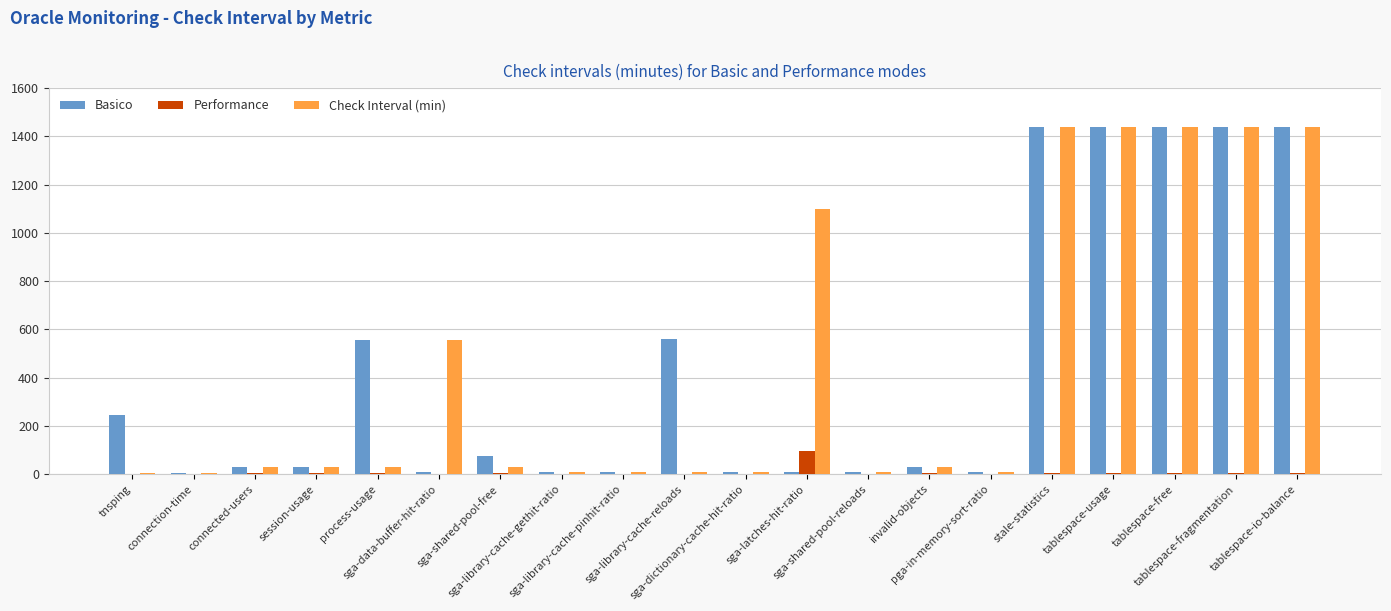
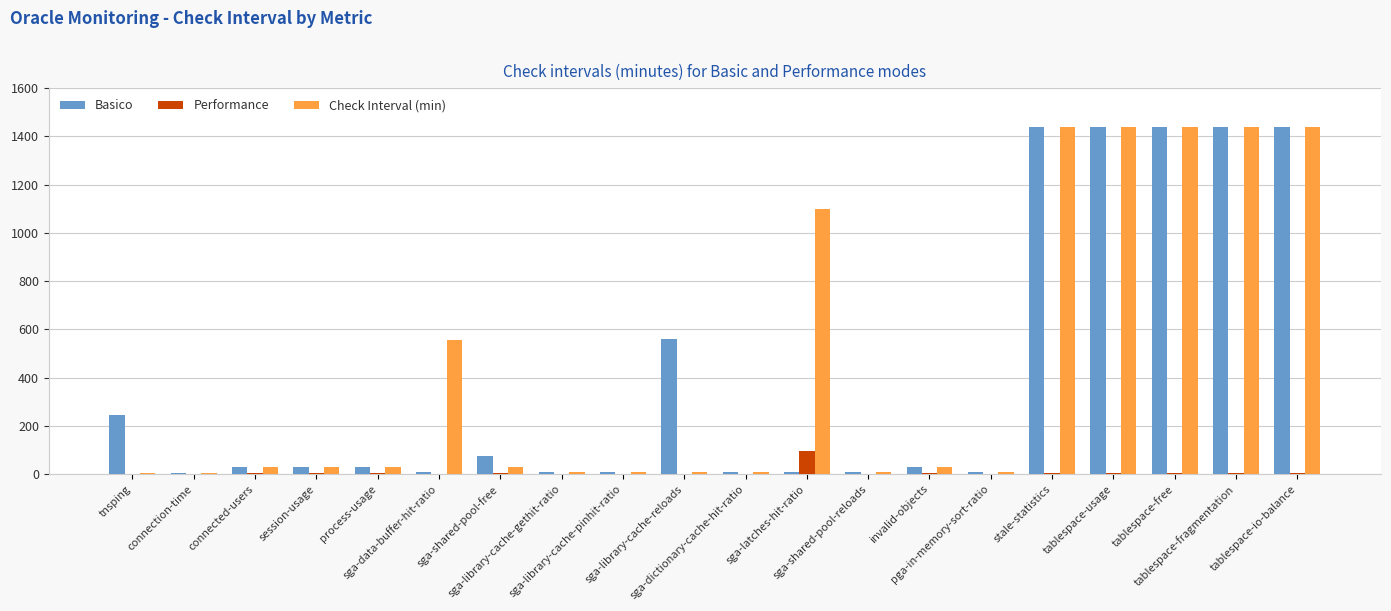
Basico, process-usage: 550 -> 30
